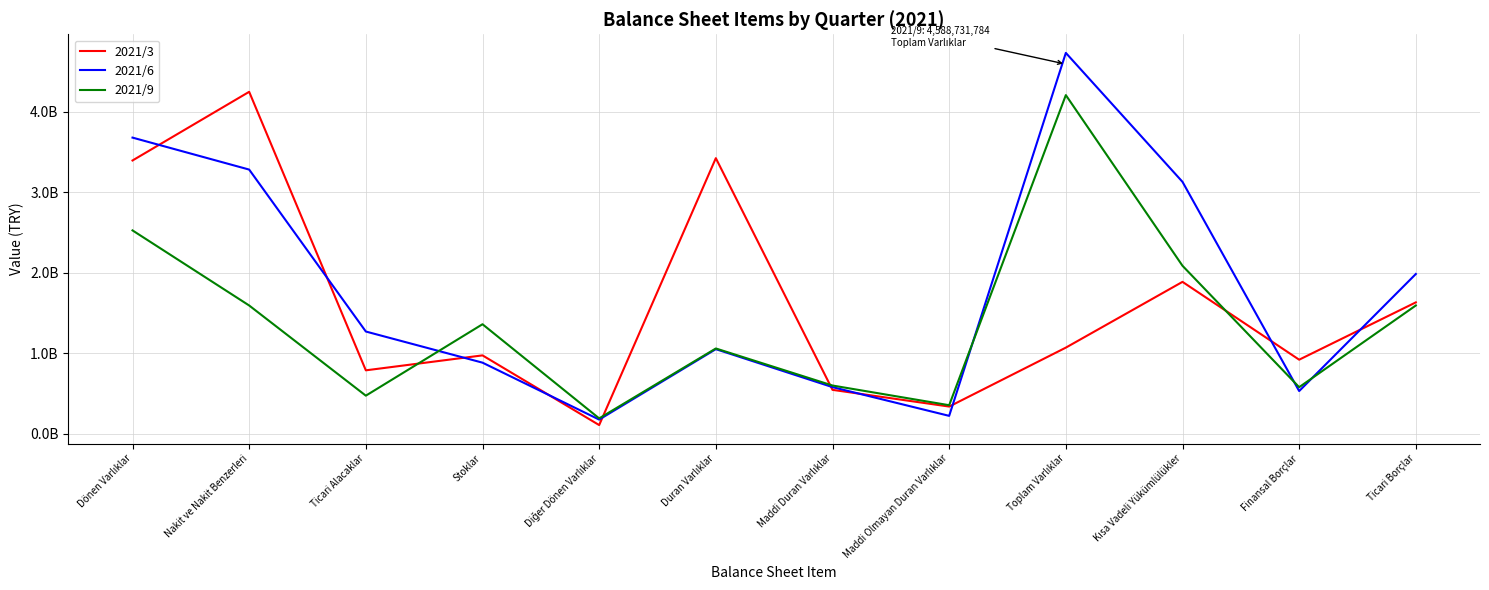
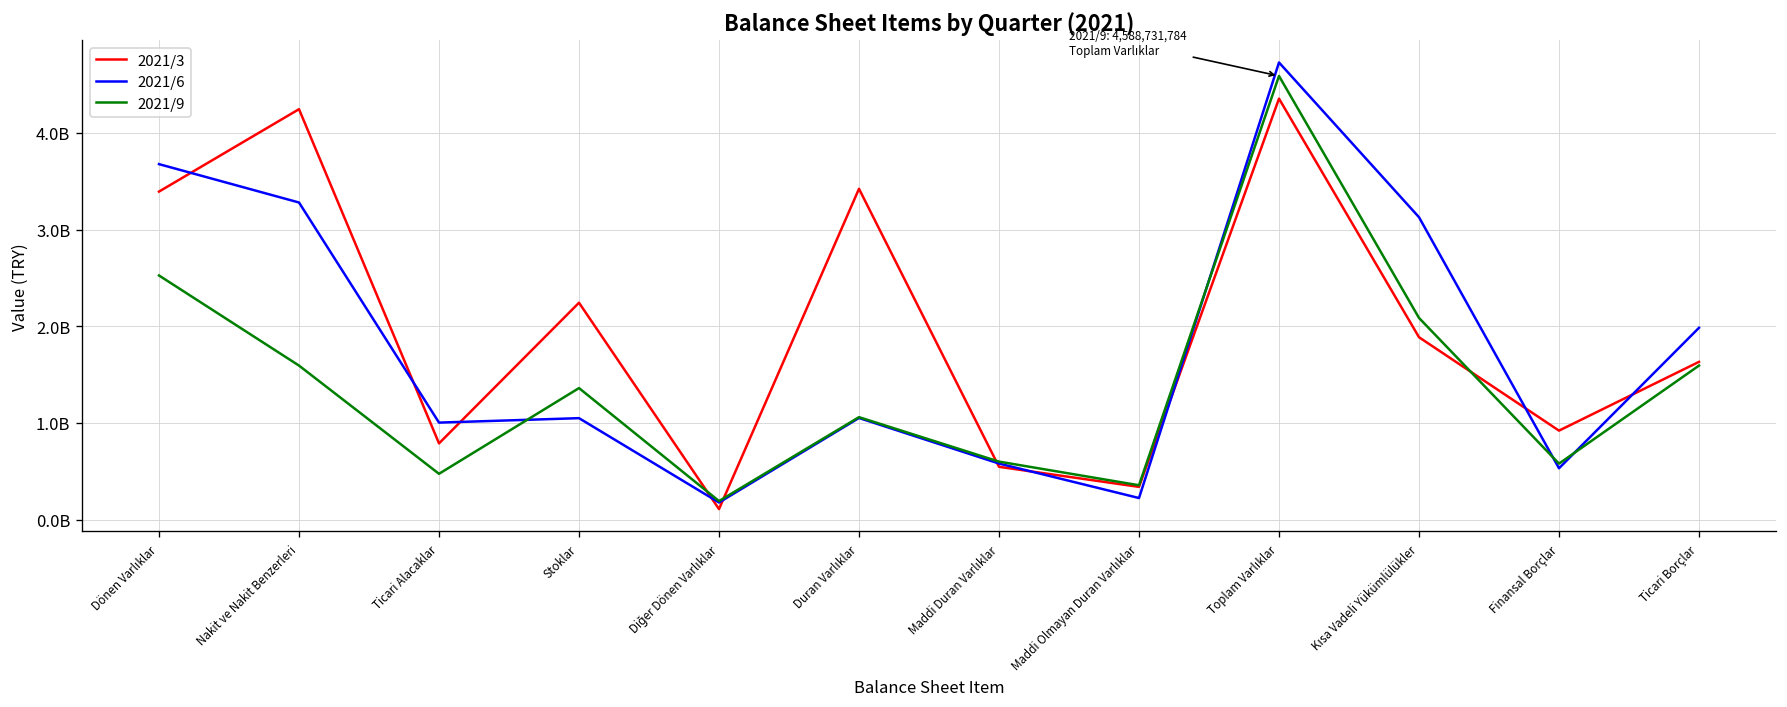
2021/6, Ticari Alacaklar: 1300000000 -> 1000000000
2021/3, Stoklar: 1000000000 -> 2200000000
2021/6, Stoklar: 900000000 -> 1000000000
2021/3, Toplam Varlıklar: 1100000000 -> 4400000000
2021/9, Toplam Varlıklar: 4200000000 -> 4600000000
